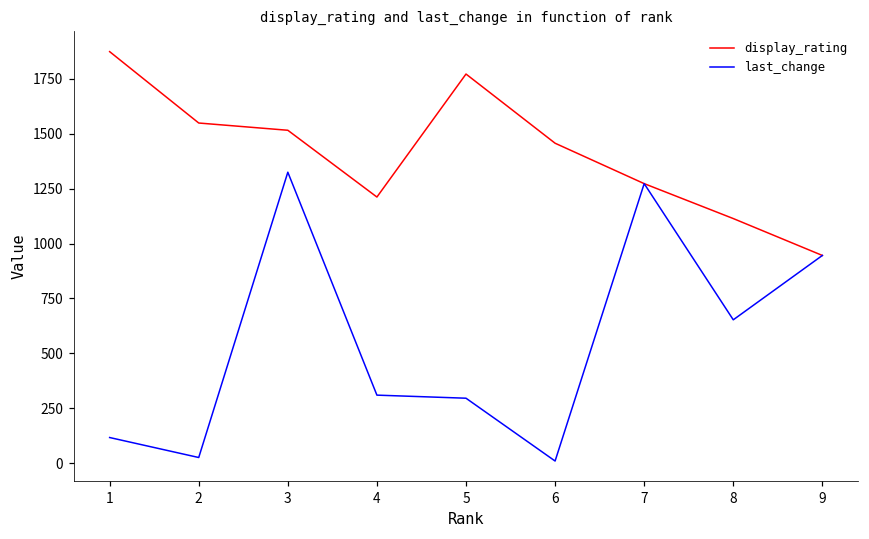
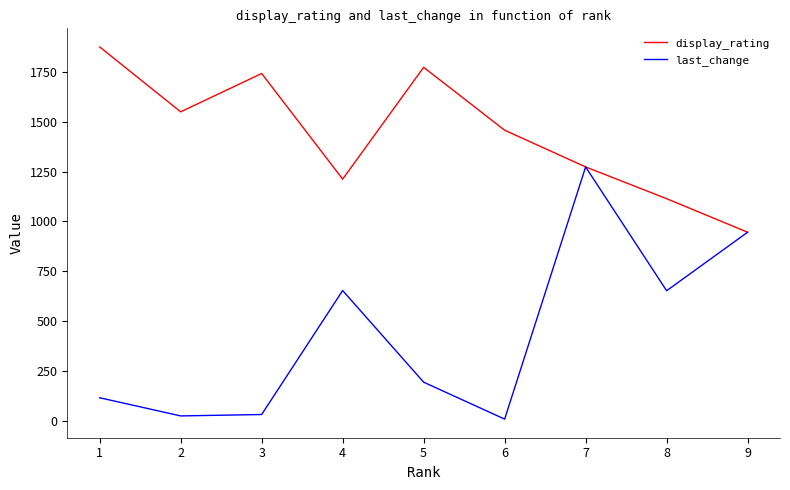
display_rating, 3: 1520 -> 1740
last_change, 3: 1330 -> 30
last_change, 4: 310 -> 650
last_change, 5: 300 -> 200
